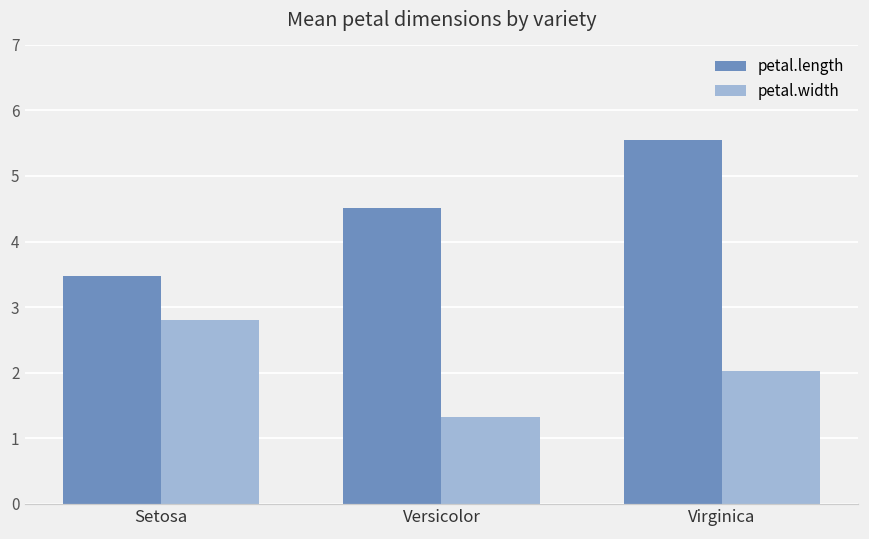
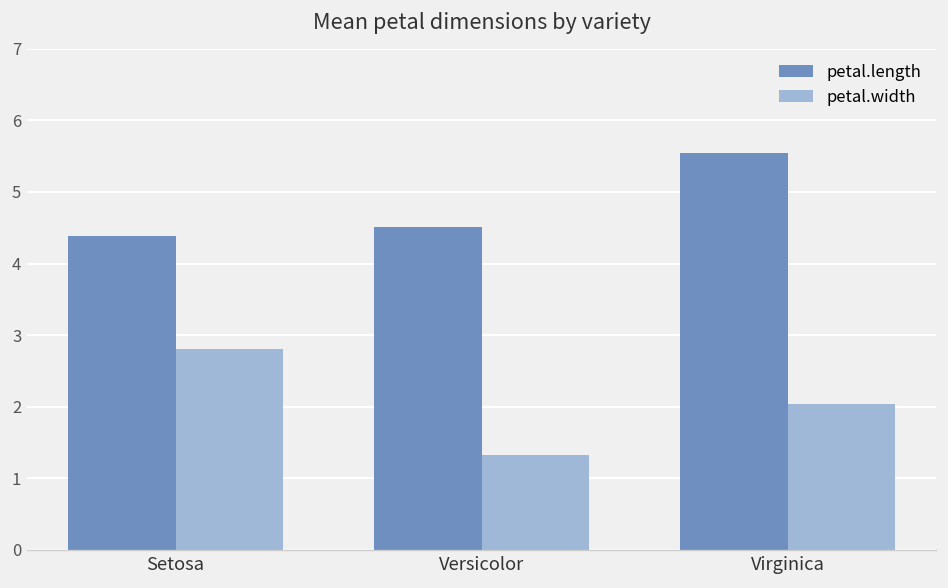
petal.length, Setosa: 3.5 -> 4.4
